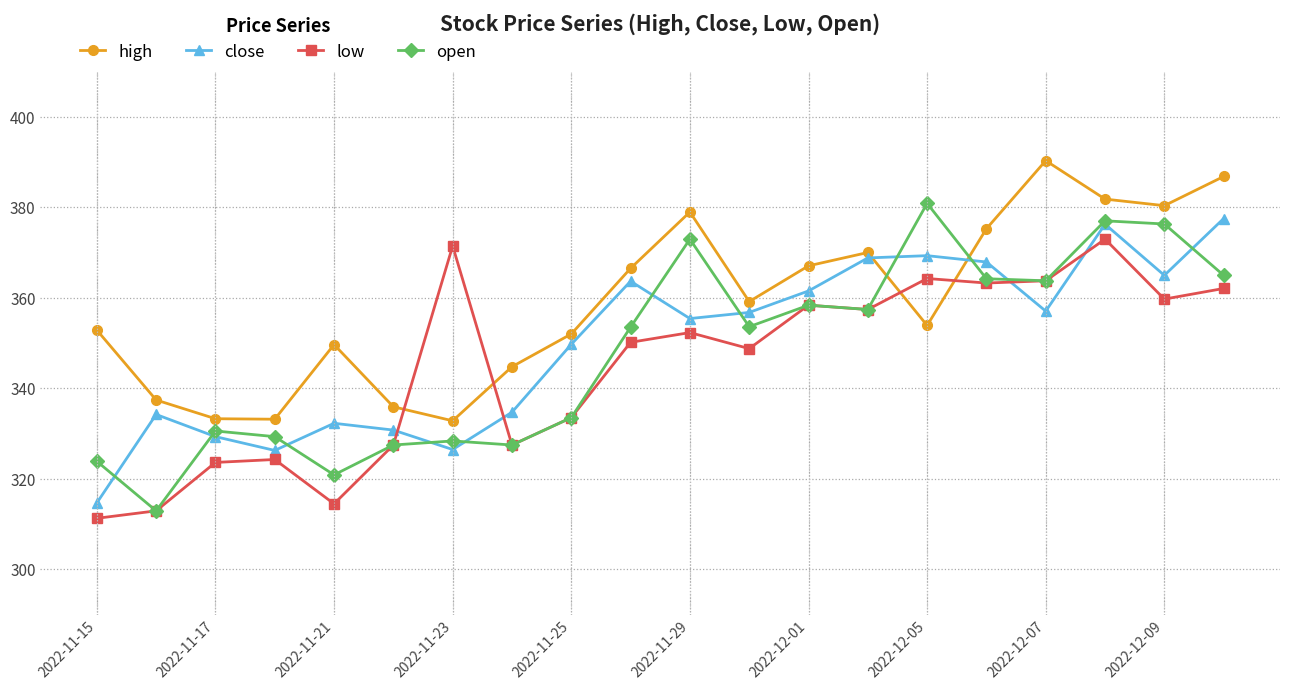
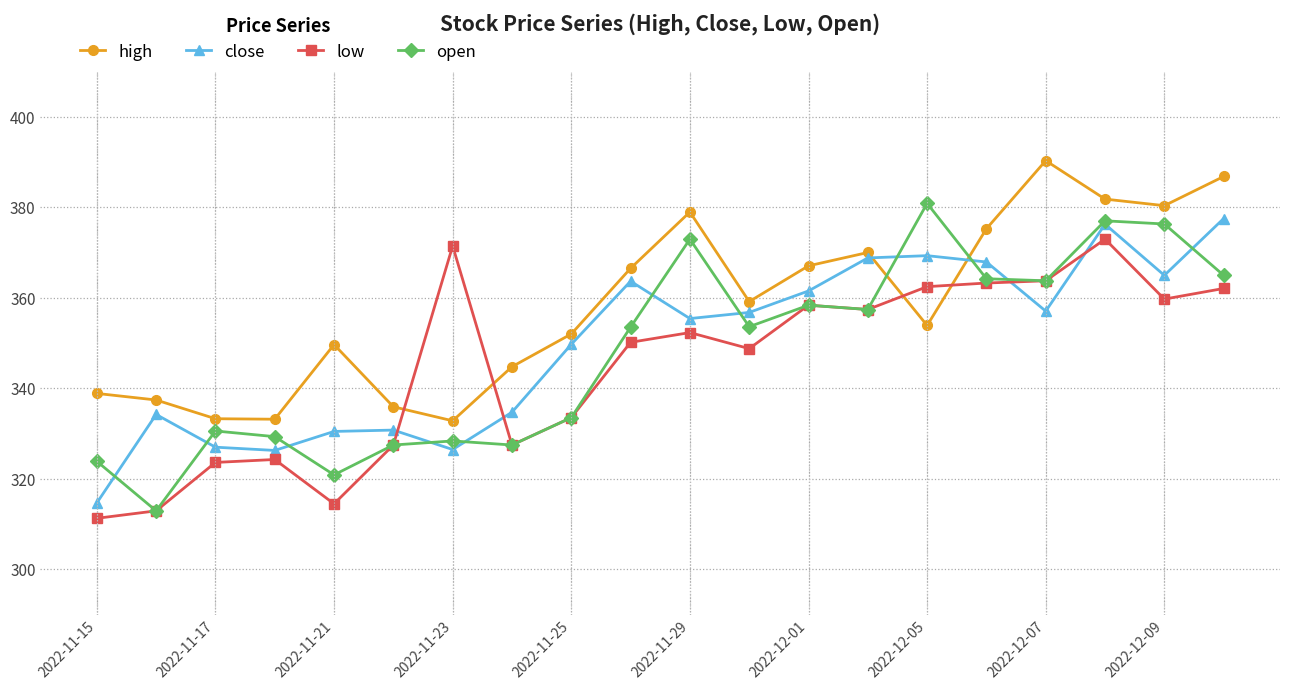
high, 2022-11-15: 353 -> 339
close, 2022-11-17: 329 -> 327
close, 2022-11-21: 332 -> 331
low, 2022-12-05: 364 -> 363
